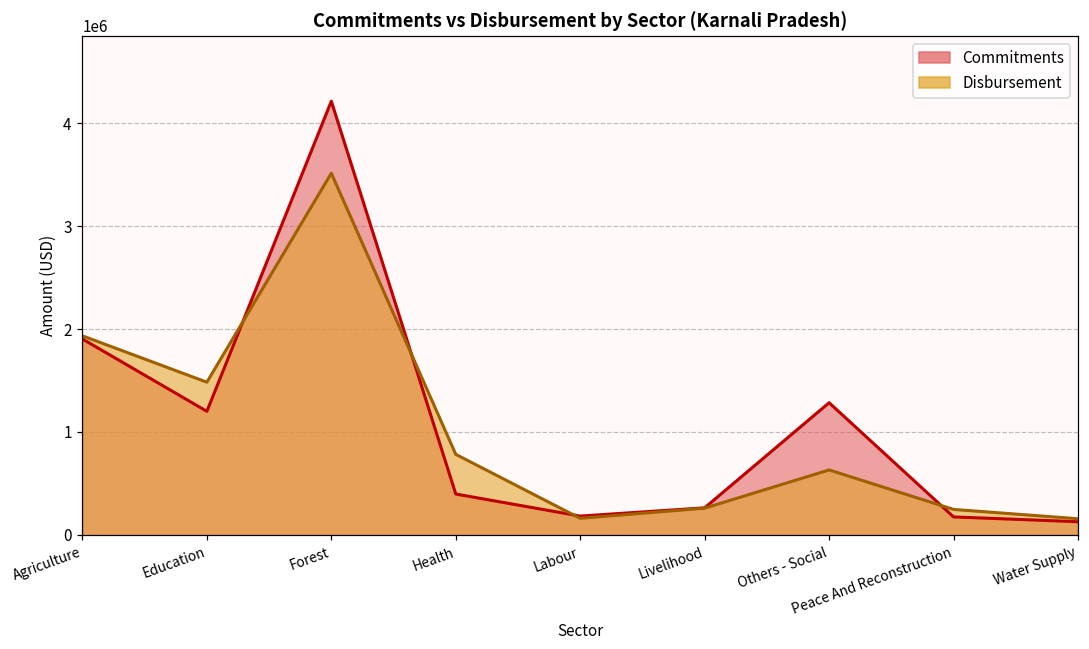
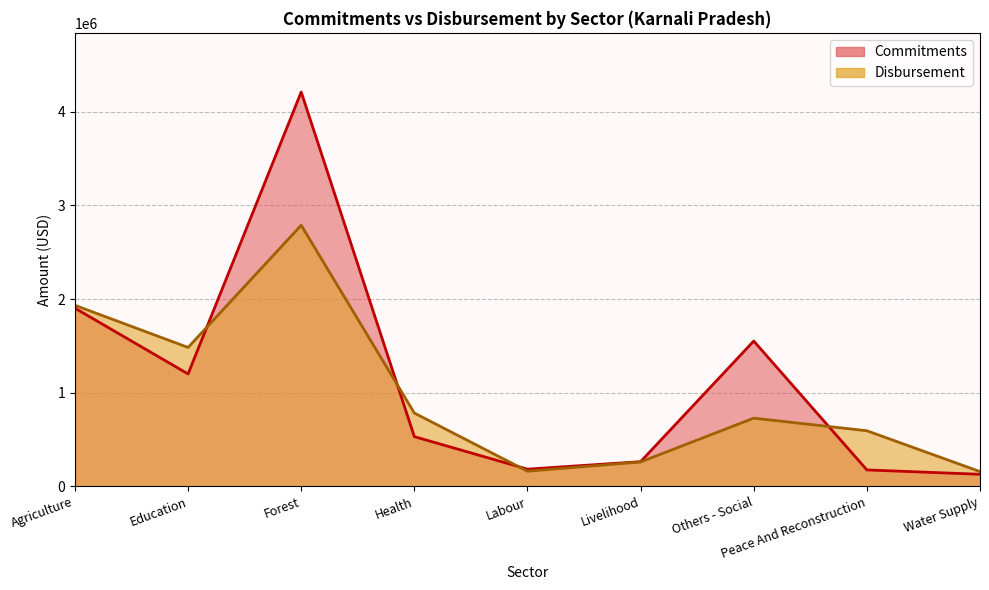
Disbursement, Forest: 3500000 -> 2800000
Commitments, Health: 400000 -> 500000
Commitments, Others - Social: 1300000 -> 1600000
Disbursement, Others - Social: 600000 -> 700000
Disbursement, Peace And Reconstruction: 200000 -> 600000
